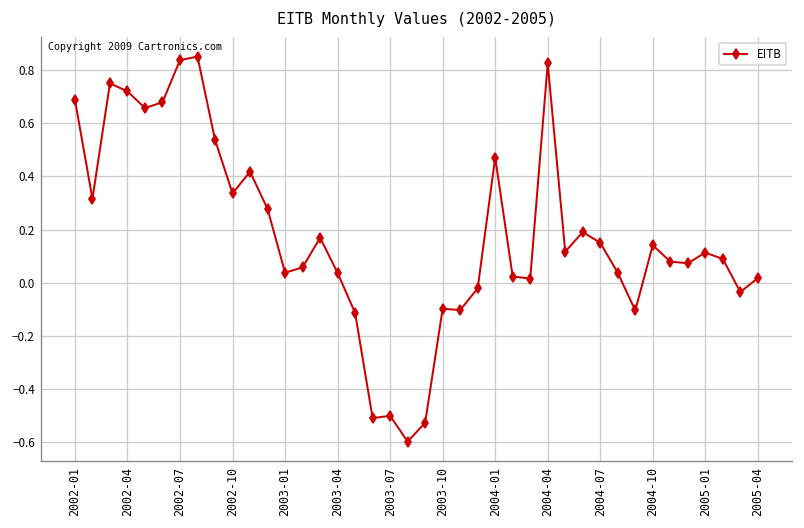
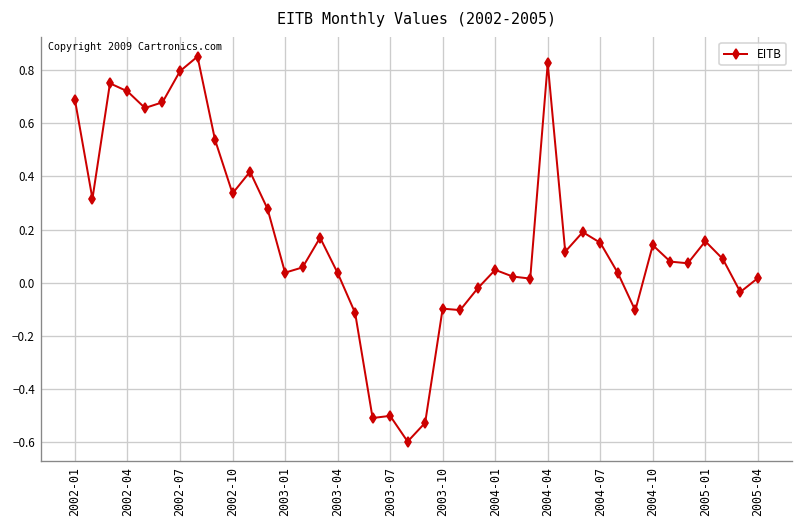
2002-07: 0.84 -> 0.80
2004-01: 0.47 -> 0.05
2005-01: 0.11 -> 0.16
